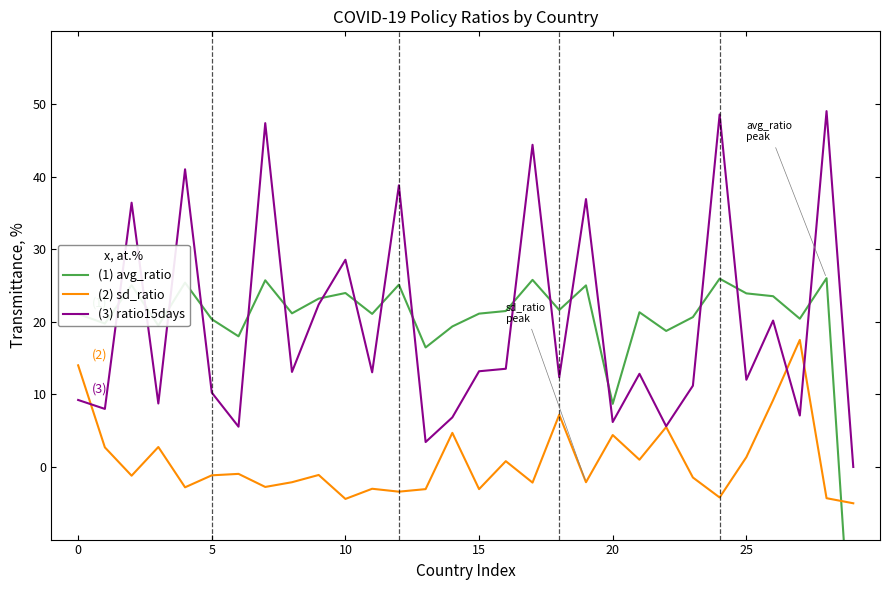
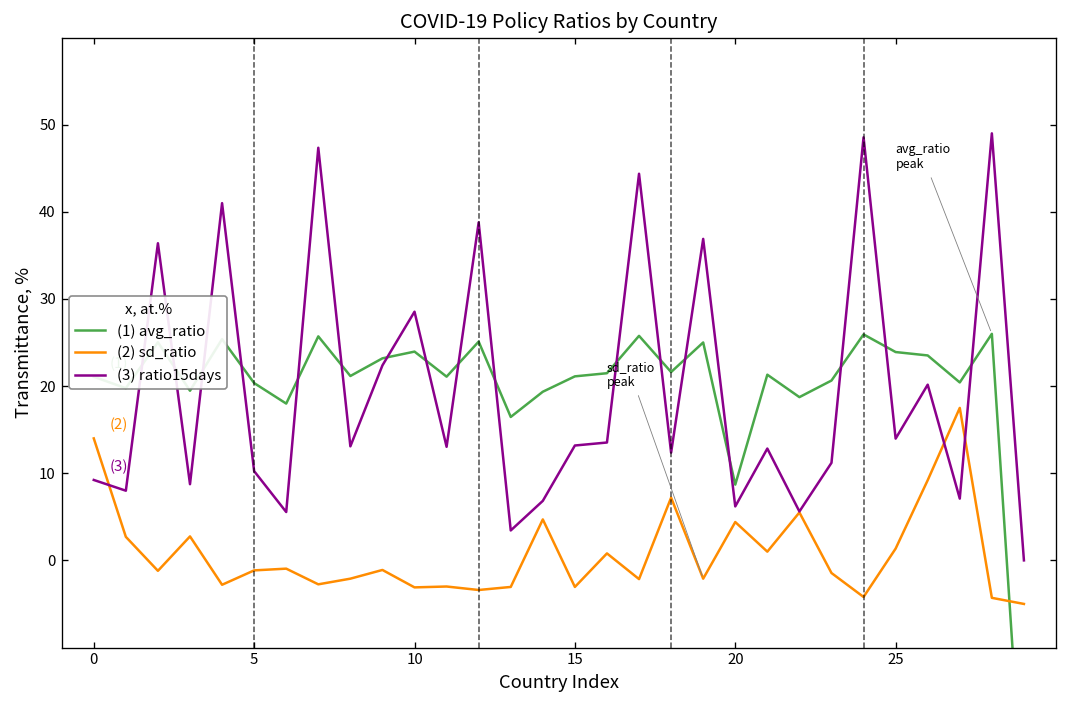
(2) sd_ratio, 10: -4 -> -3
(3) ratio15days, 25: 12 -> 14
